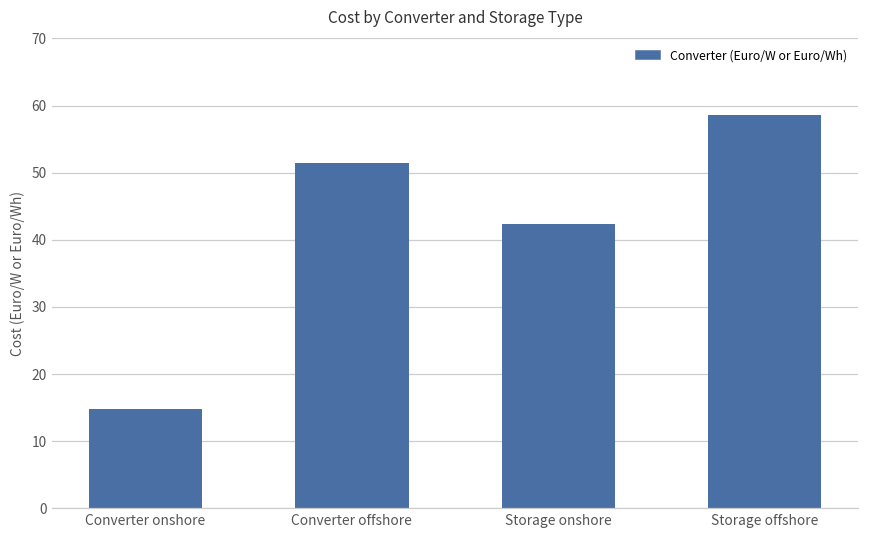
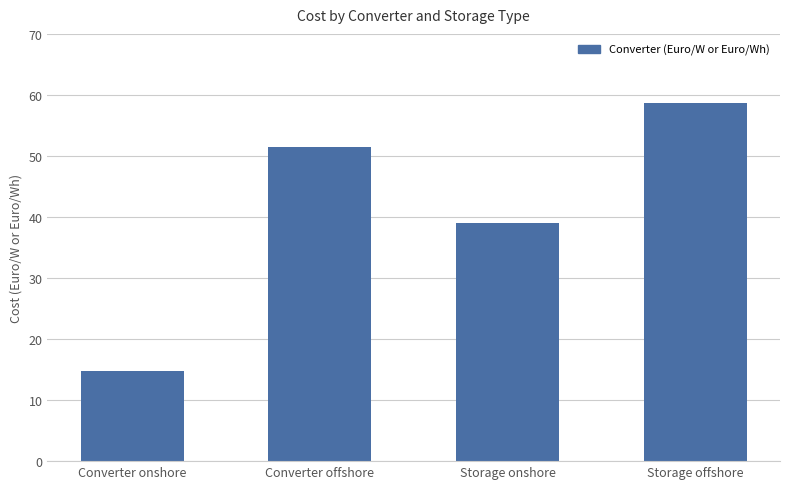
Storage onshore: 42 -> 39
